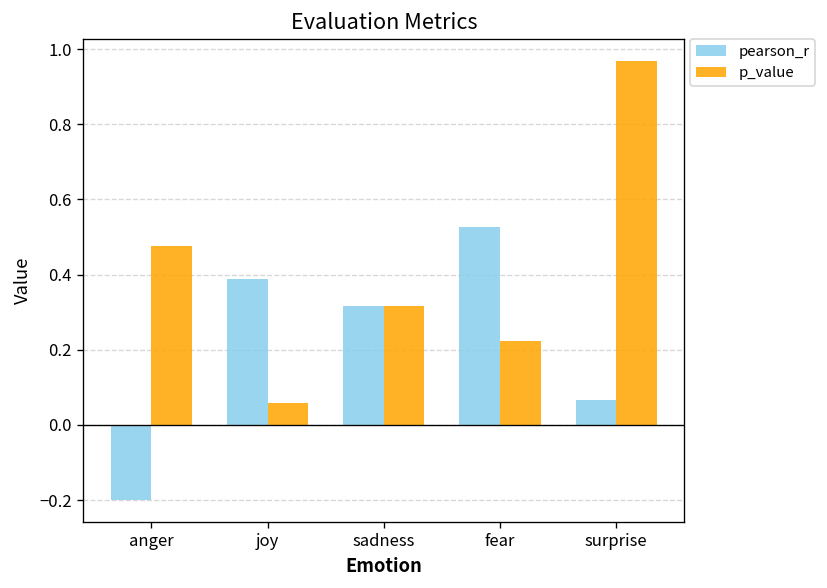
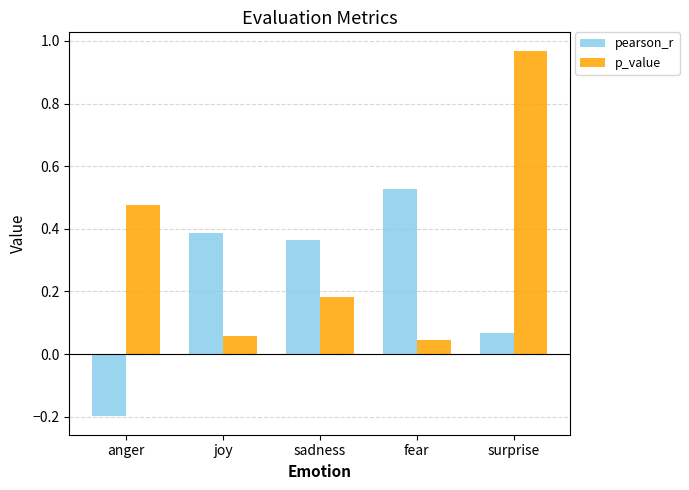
pearson_r, sadness: 0.32 -> 0.36
p_value, sadness: 0.32 -> 0.18
p_value, fear: 0.22 -> 0.04
